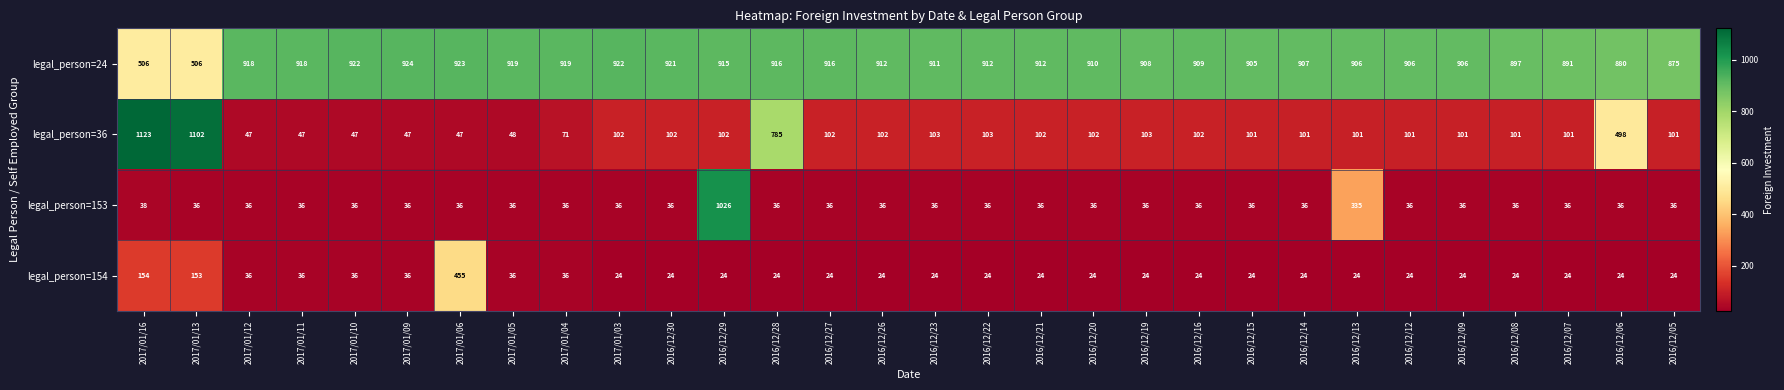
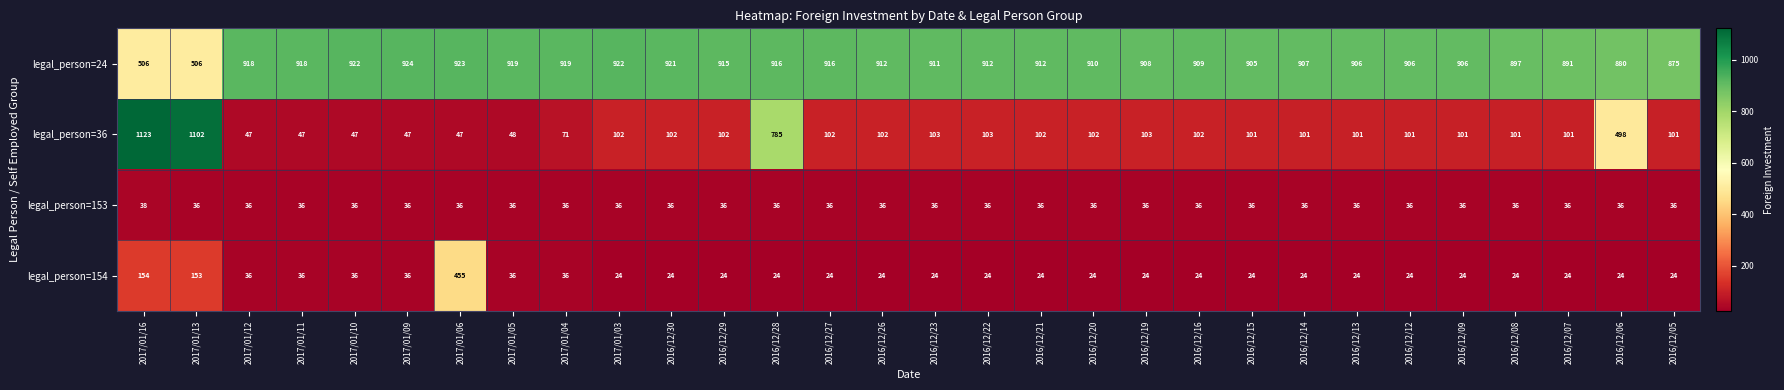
legal_person=153, 2016/12/29: 1026 -> 36
legal_person=153, 2016/12/13: 335 -> 36
